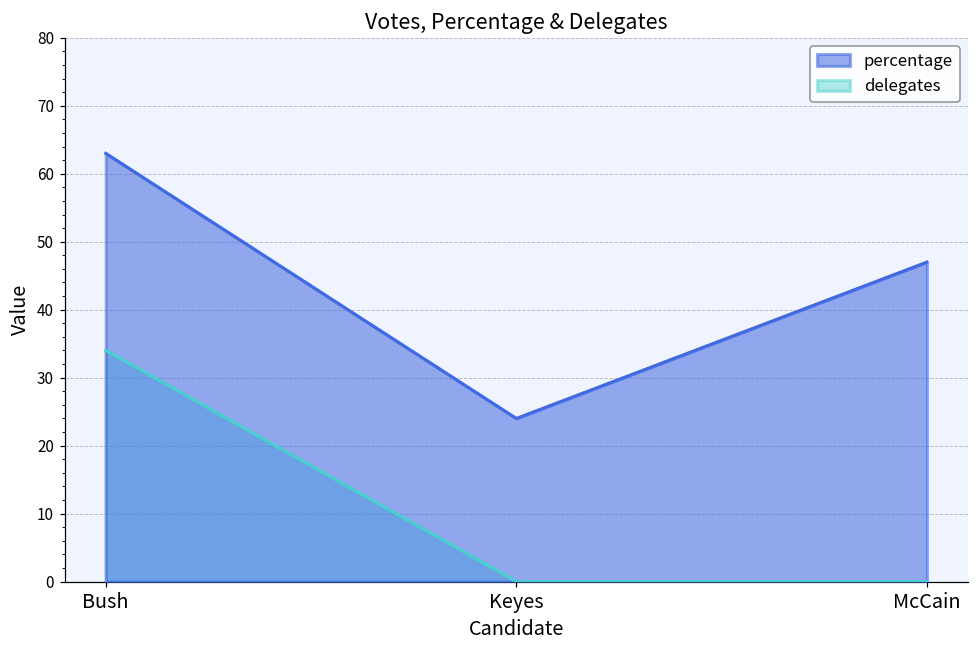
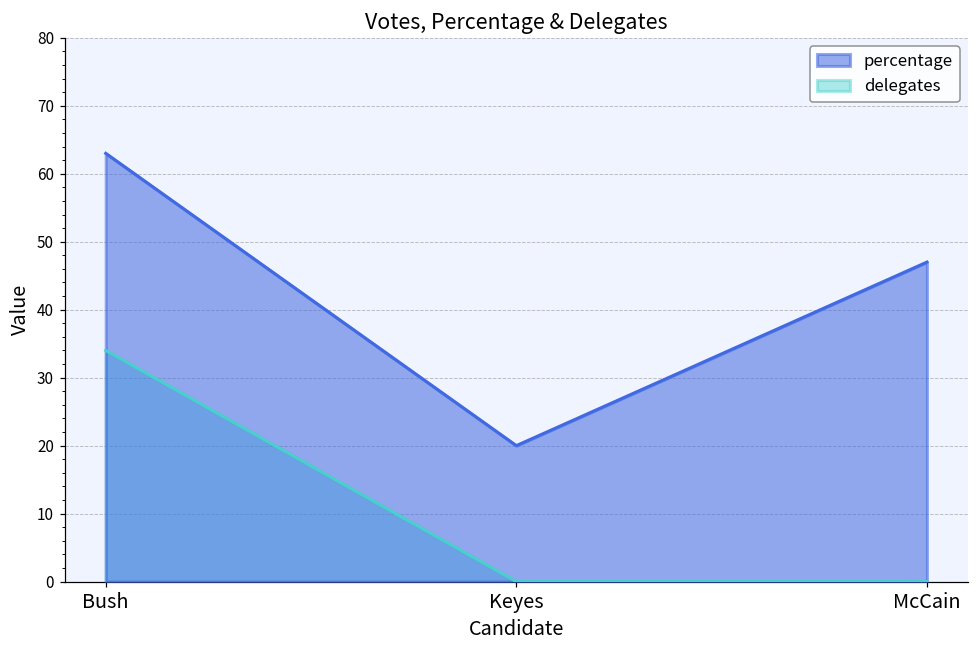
percentage, Keyes: 24 -> 20
